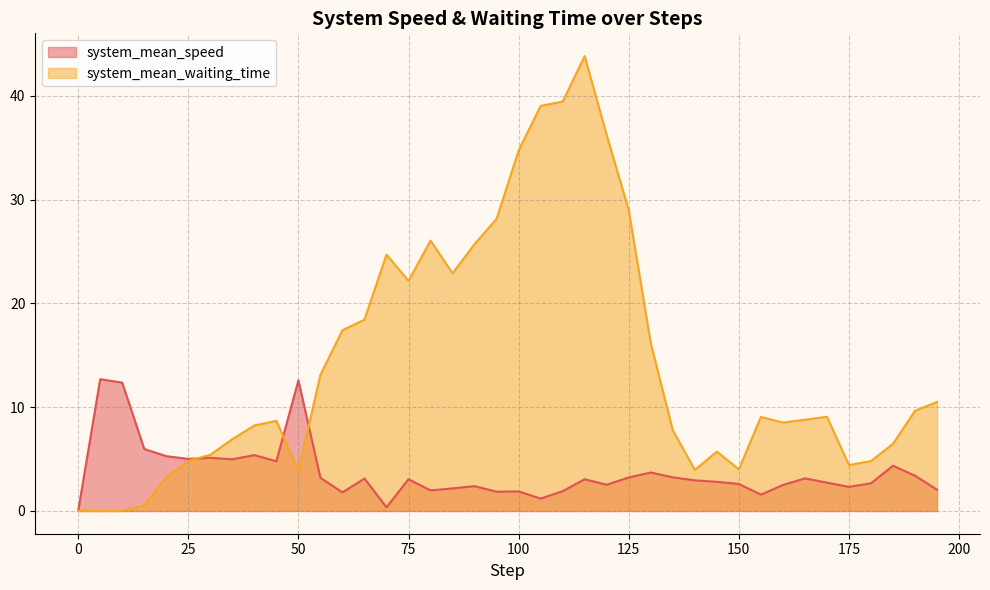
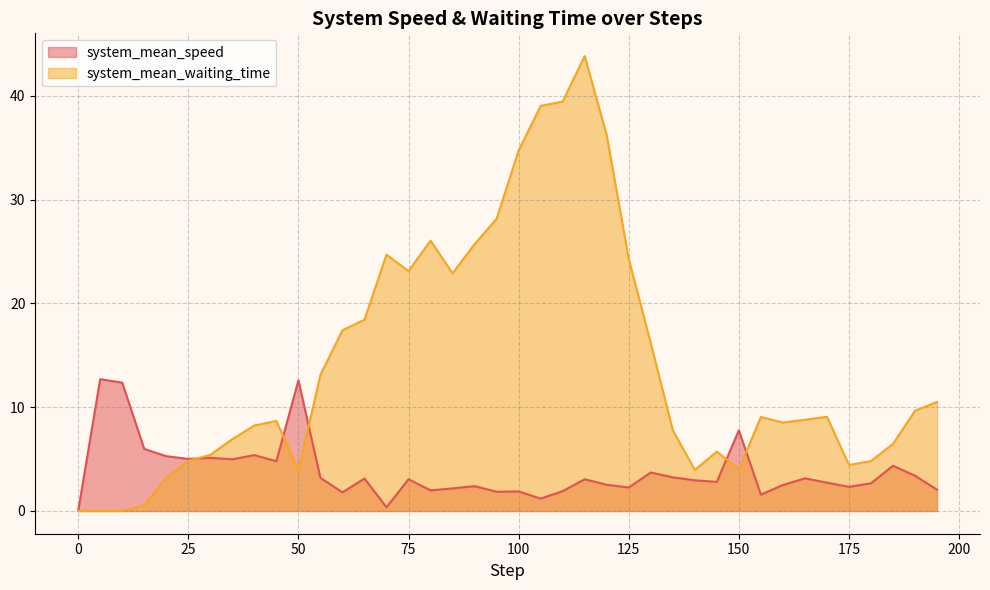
system_mean_waiting_time, 75: 22.2 -> 23.1
system_mean_speed, 125: 3.2 -> 2.3
system_mean_waiting_time, 125: 29.0 -> 24.3
system_mean_speed, 150: 2.6 -> 7.8
